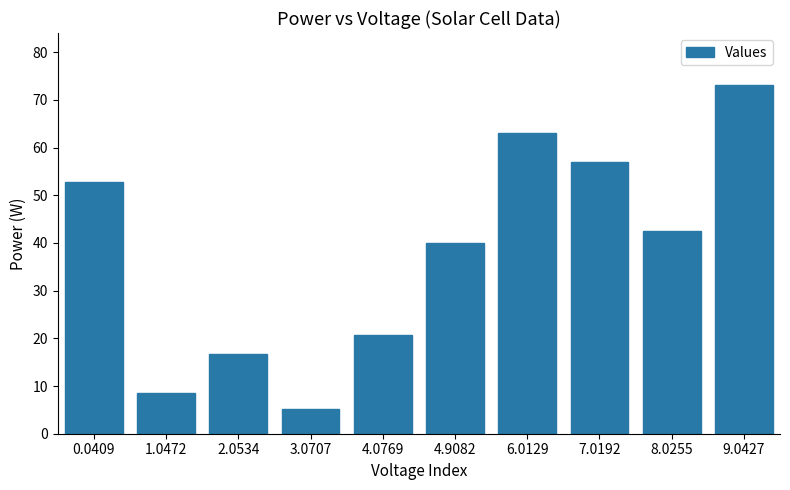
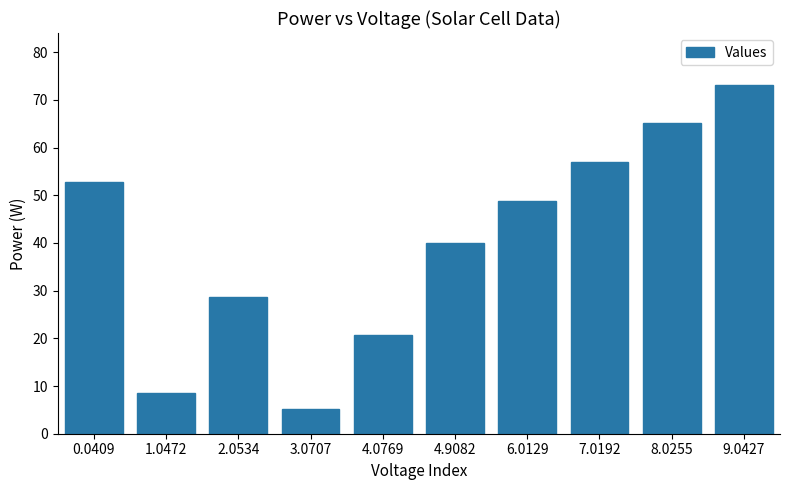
2.0534: 17 -> 29
6.0129: 63 -> 49
8.0255: 42 -> 65
